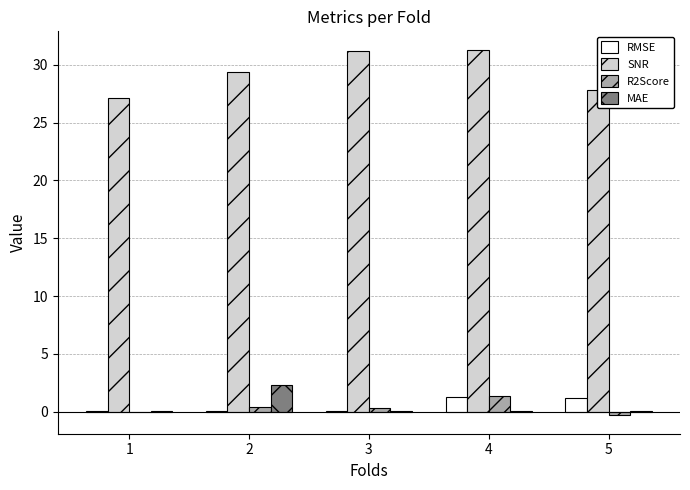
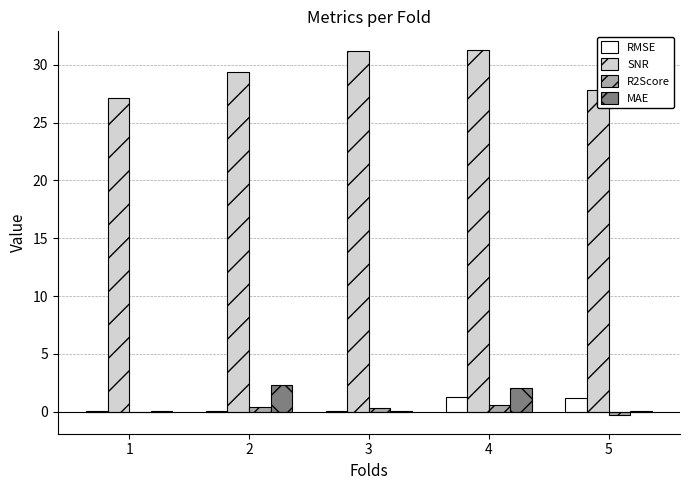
R2Score, 4: 1.4 -> 0.6
MAE, 4: 0.0 -> 2.1
